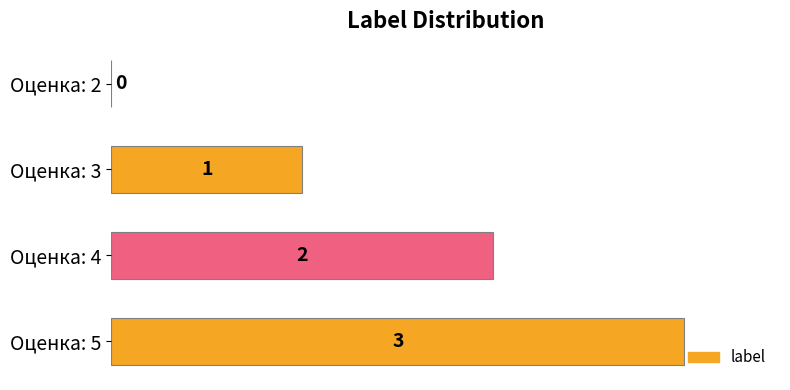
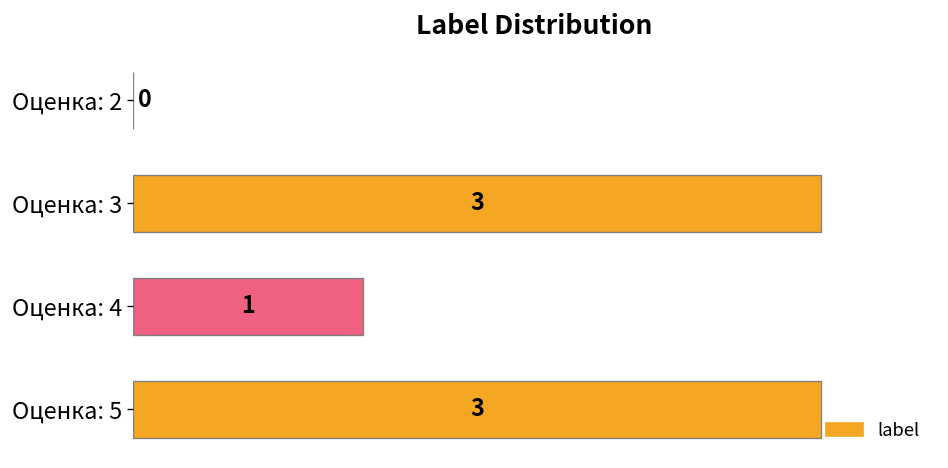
Оценка: 3: 1 -> 3
Оценка: 4: 2 -> 1
